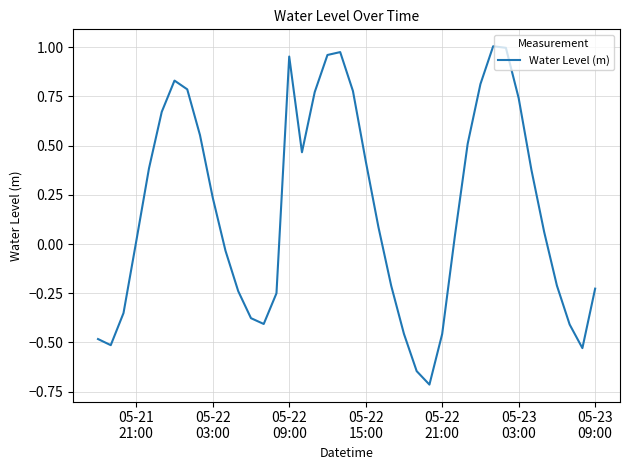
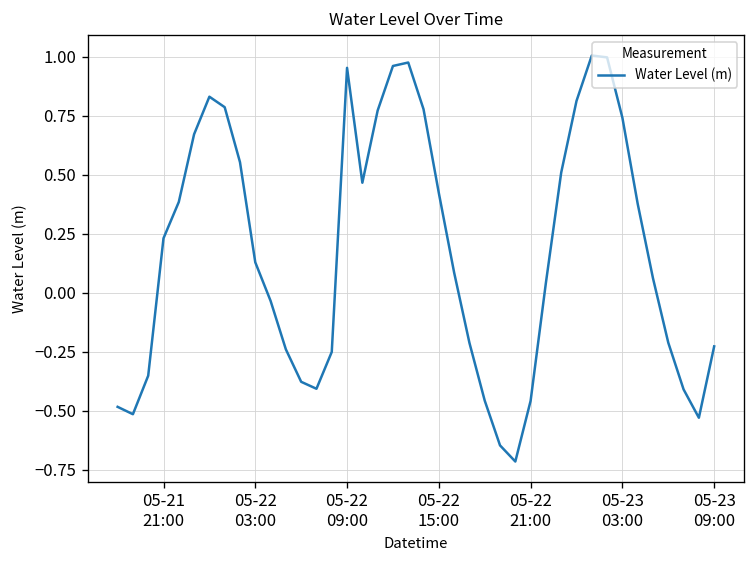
05-21 21:00: 0.01 -> 0.23
05-22 03:00: 0.24 -> 0.13
